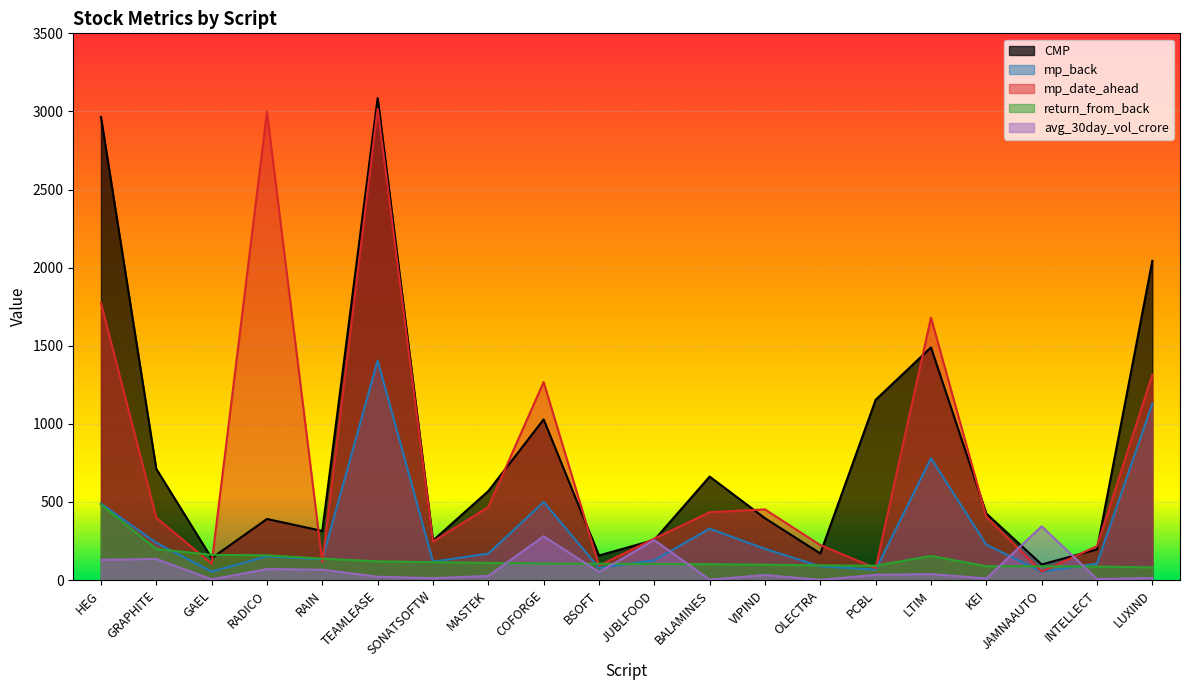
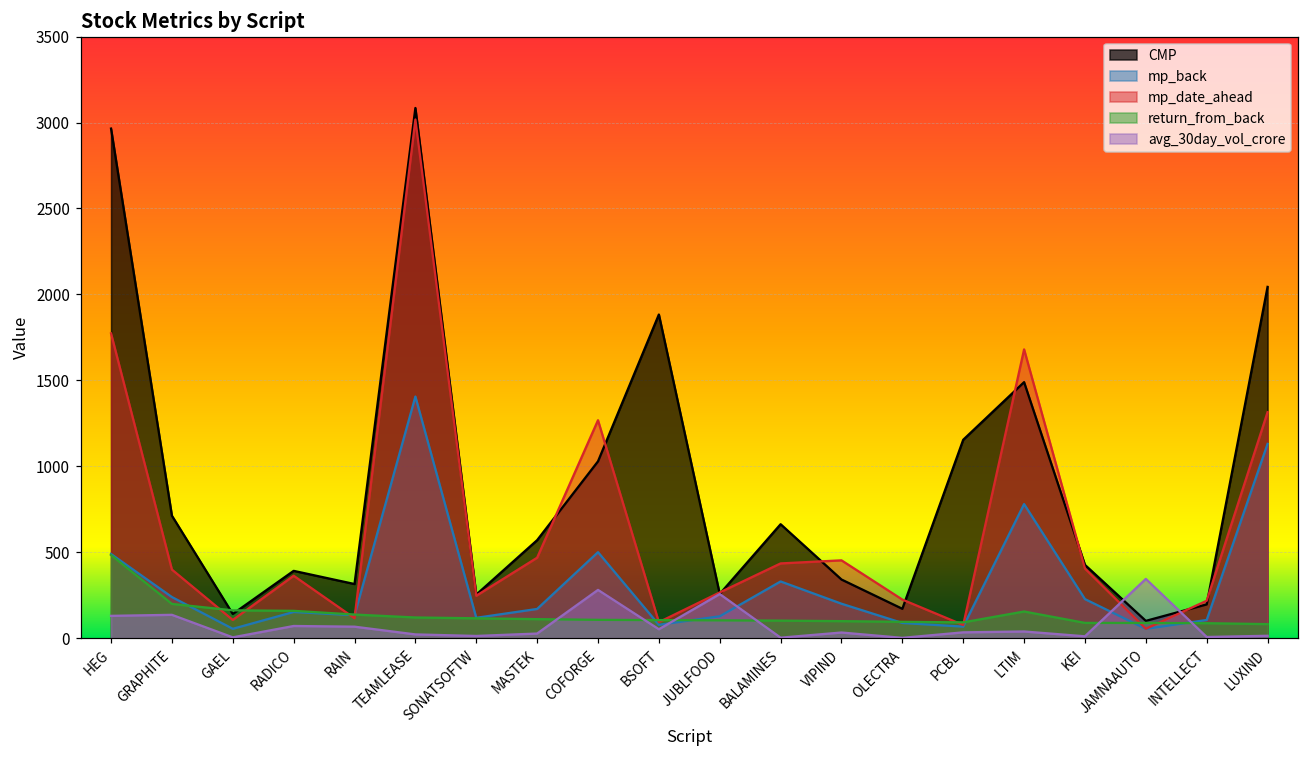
mp_date_ahead, RADICO: 3000 -> 360
CMP, BSOFT: 160 -> 1880
CMP, VIPIND: 400 -> 340
